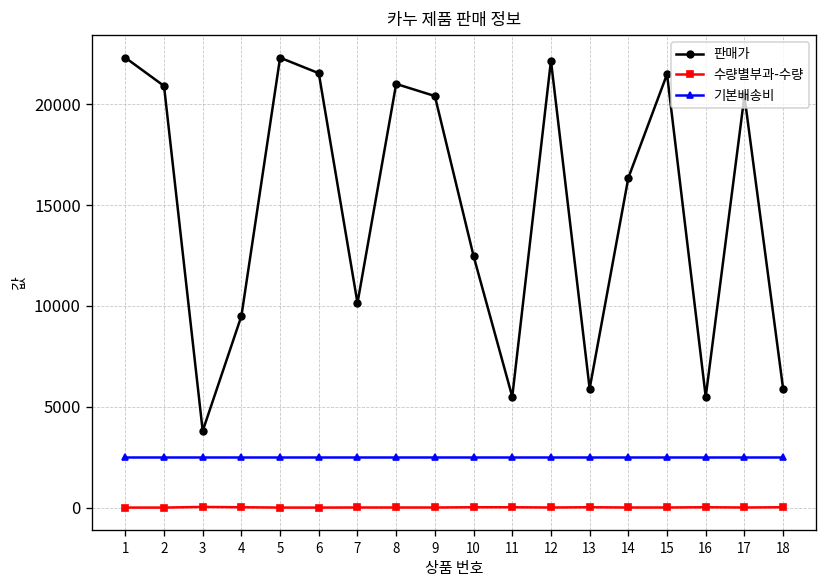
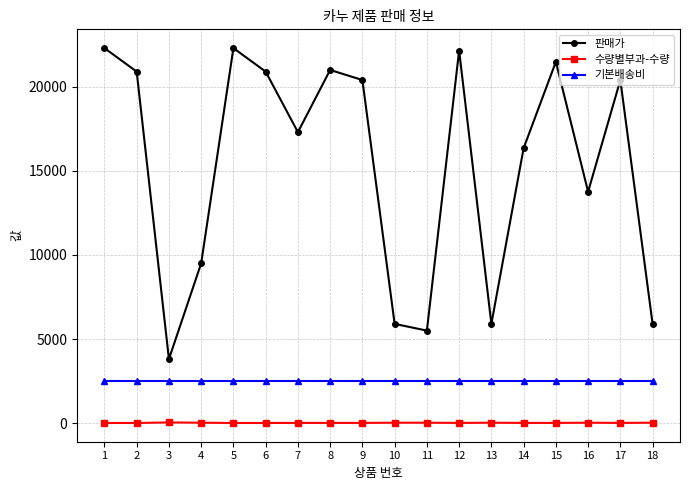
판매가, 6: 21500 -> 20900
판매가, 7: 10100 -> 17300
판매가, 10: 12500 -> 5900
판매가, 16: 5500 -> 13800
